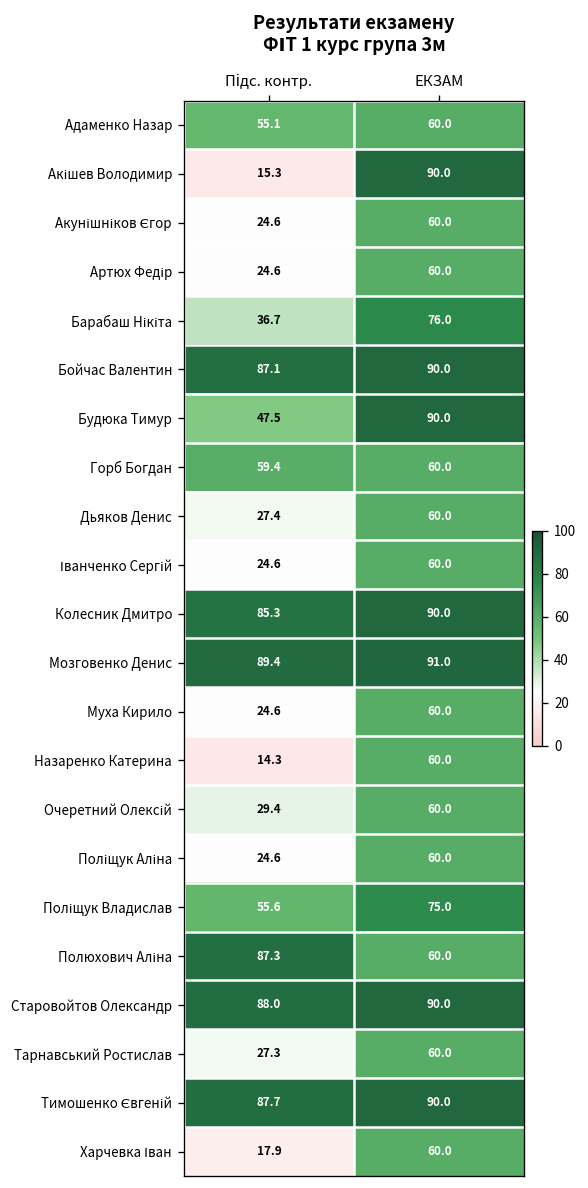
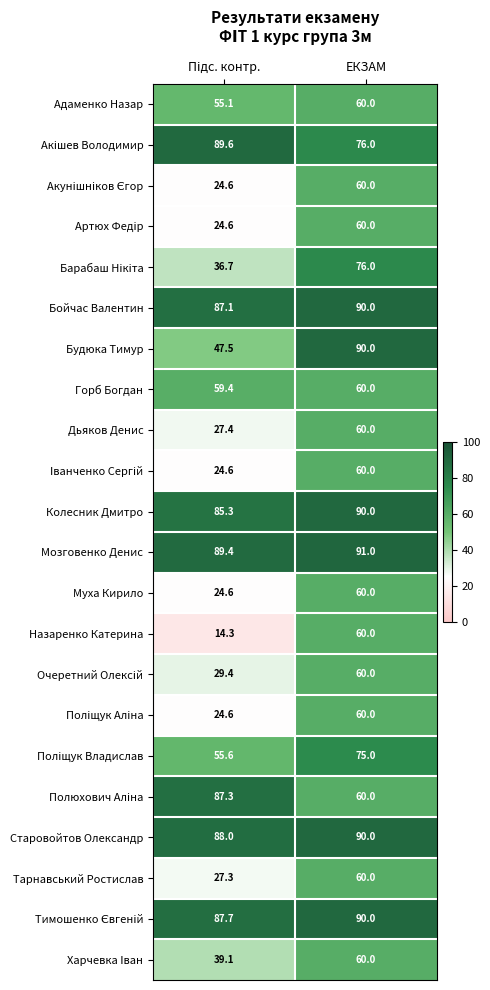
Акішев Володимир, Підс. контр.: 15.3 -> 89.6
Акішев Володимир, ЕКЗАМ: 90.0 -> 76.0
Харчевка Іван, Підс. контр.: 17.9 -> 39.1
